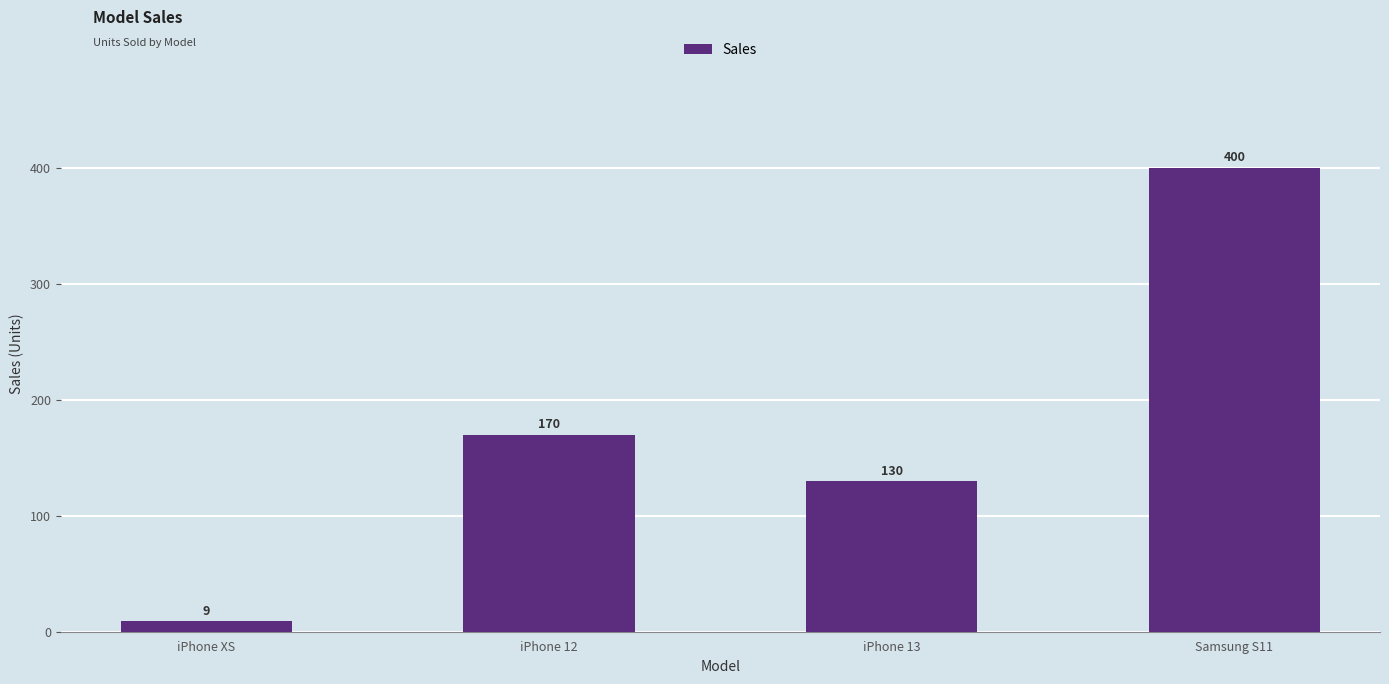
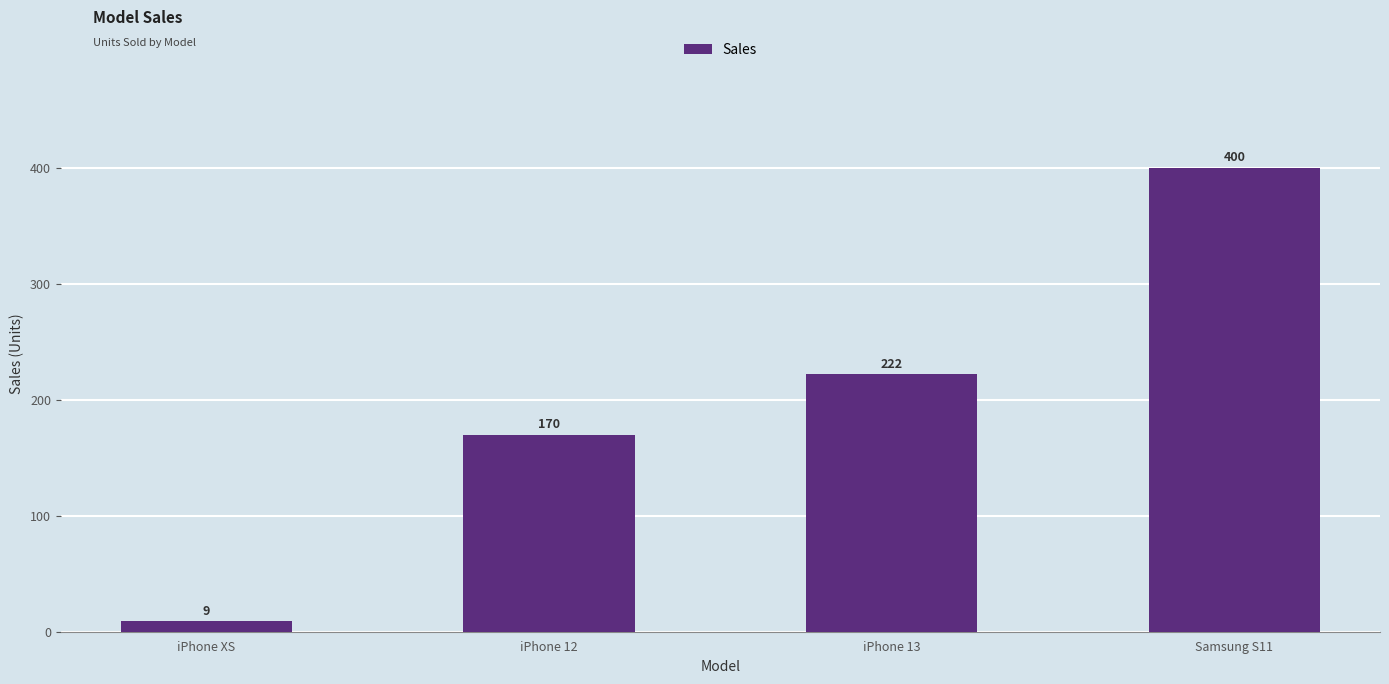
iPhone 13: 130 -> 222
